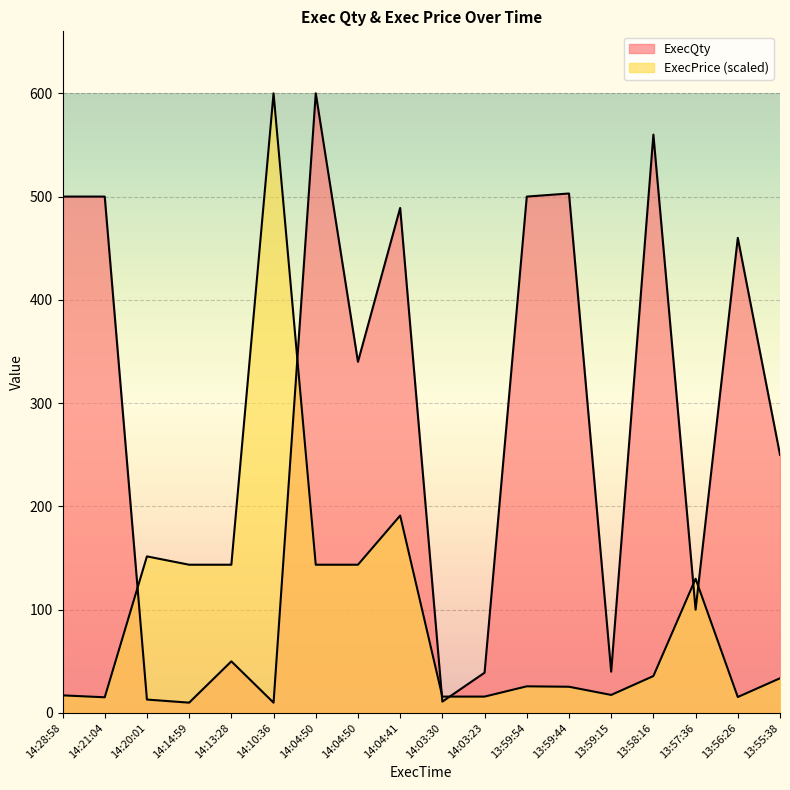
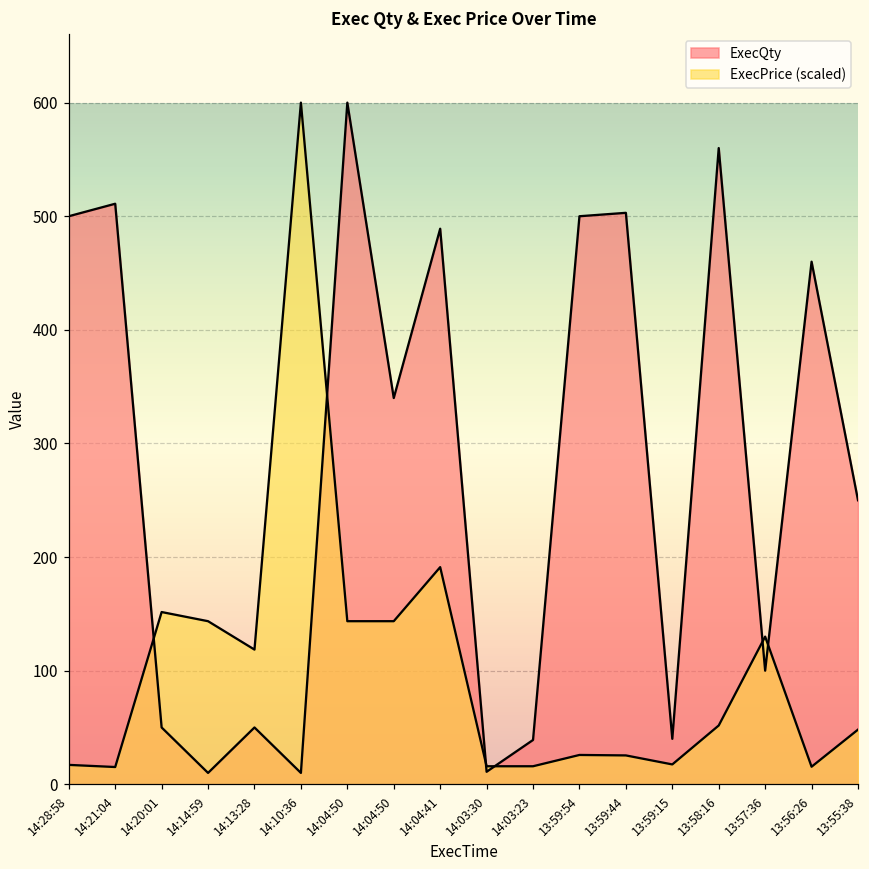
ExecQty, 14:21:04: 500 -> 511
ExecQty, 14:20:01: 13 -> 50
ExecPrice (scaled), 14:13:28: 144 -> 119
ExecPrice (scaled), 13:58:16: 36 -> 52
ExecPrice (scaled), 13:55:38: 34 -> 48
